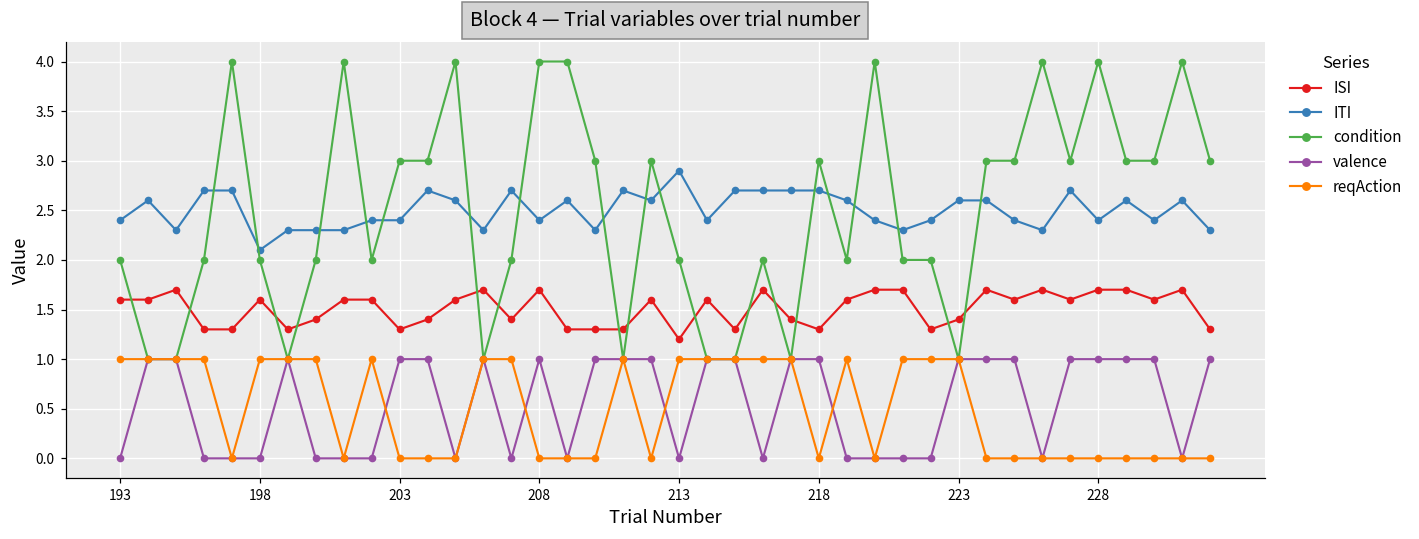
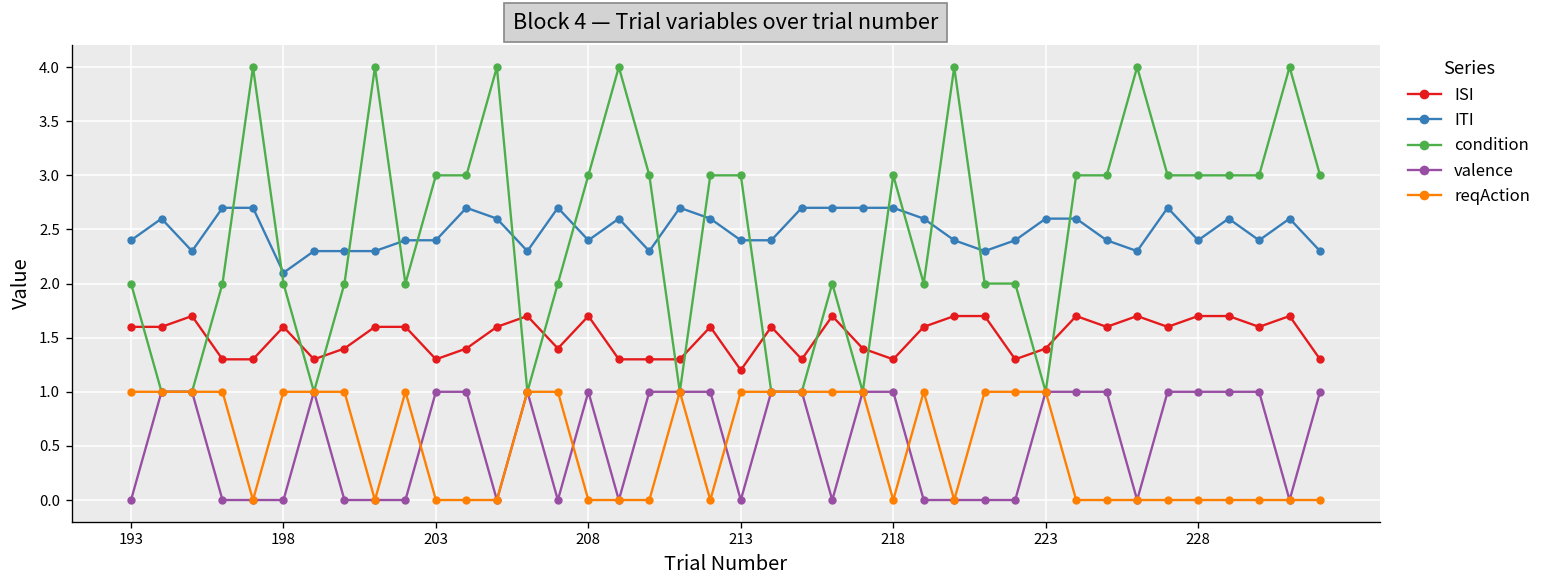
condition, 208: 4 -> 3
ITI, 213: 2.9 -> 2.4
condition, 213: 2 -> 3
condition, 228: 4 -> 3
